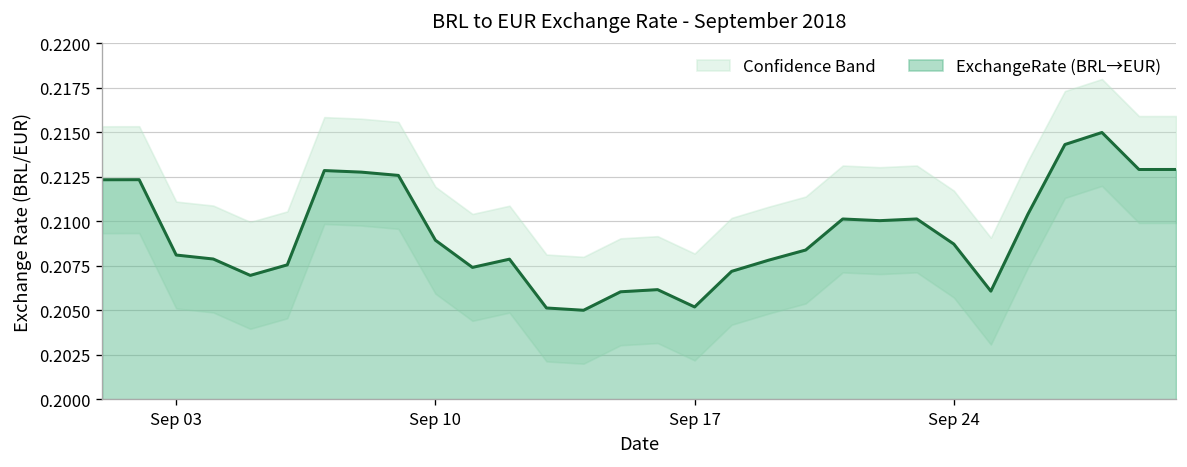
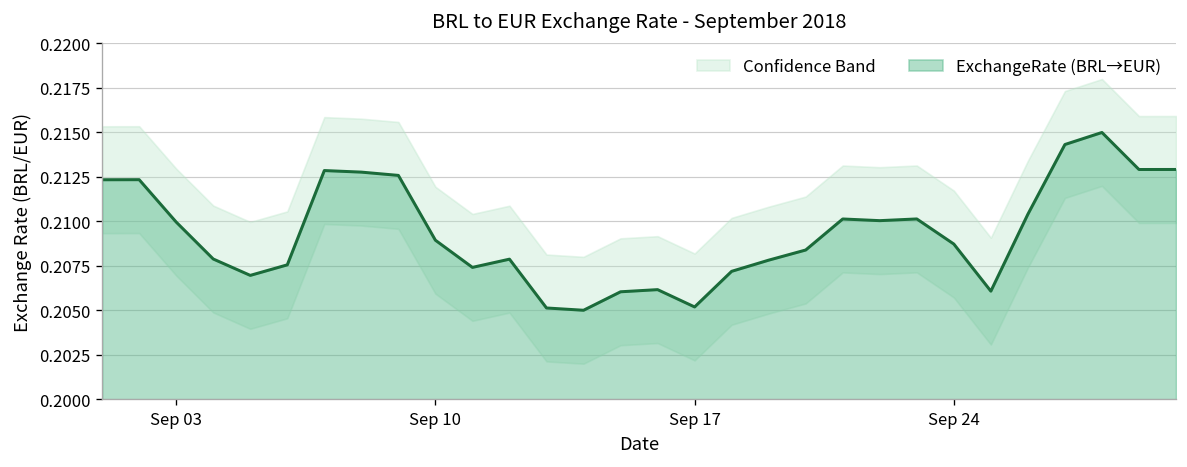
ExchangeRate (BRL→EUR), Sep 03: 0.2081 -> 0.2100
